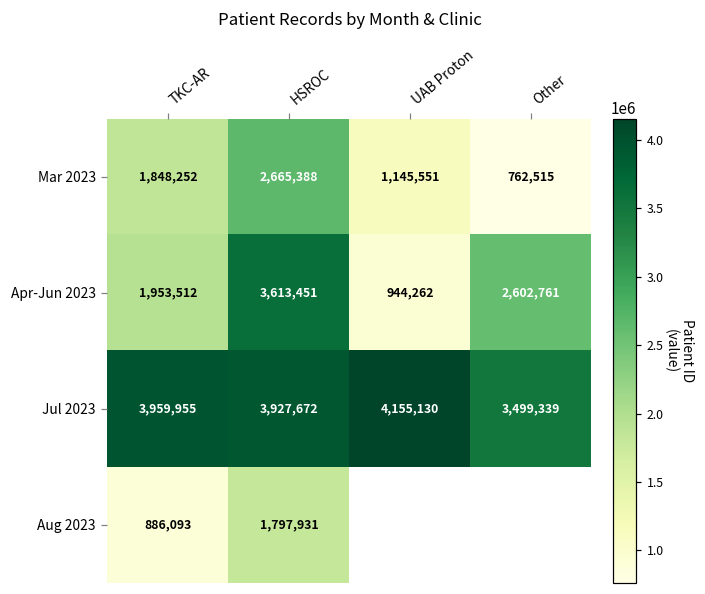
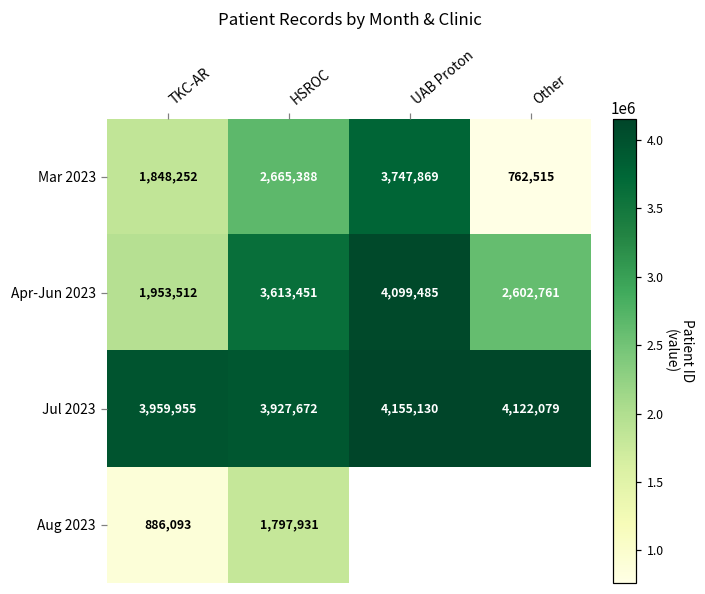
Mar 2023, UAB Proton: 1,145,551 -> 3,747,869
Apr-Jun 2023, UAB Proton: 944,262 -> 4,099,485
Jul 2023, Other: 3,499,339 -> 4,122,079
